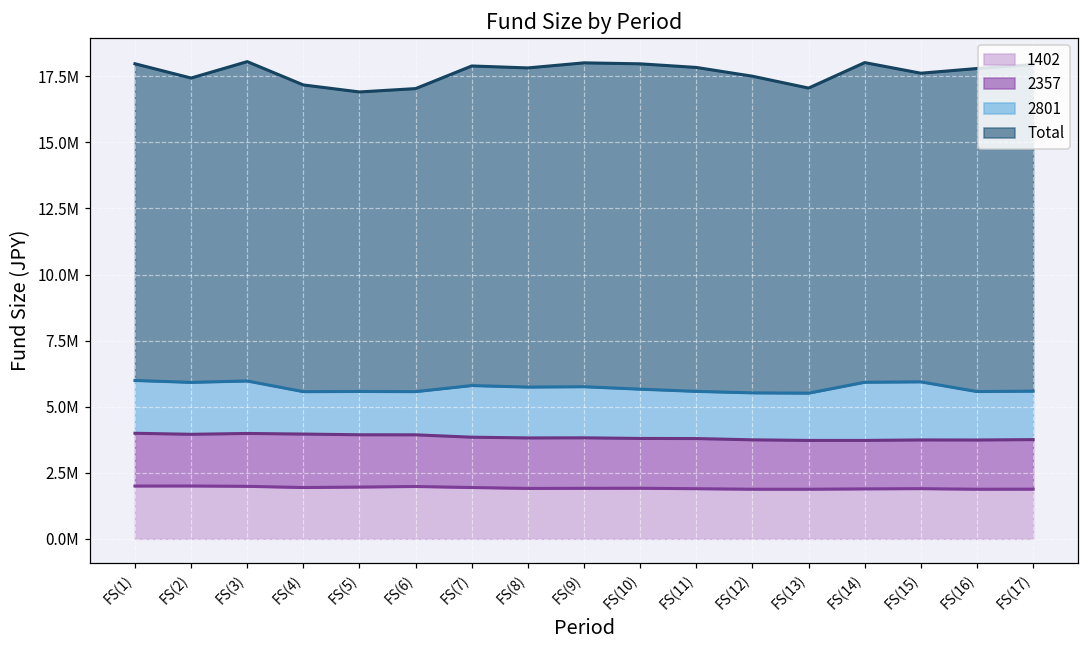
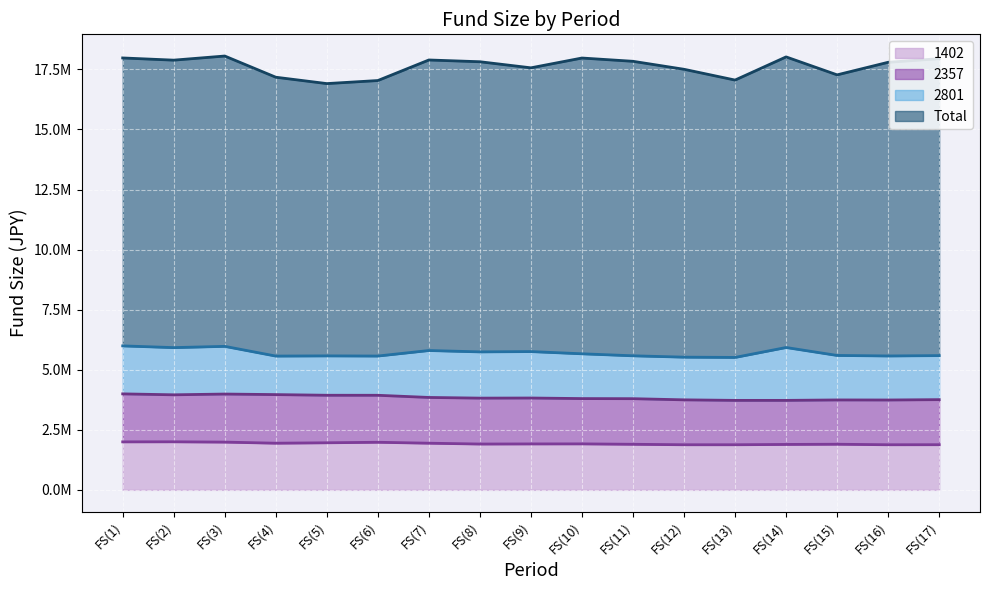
Total, FS(2): 11500000 -> 12000000
Total, FS(9): 12300000 -> 11800000
2801, FS(15): 2200000 -> 1900000
